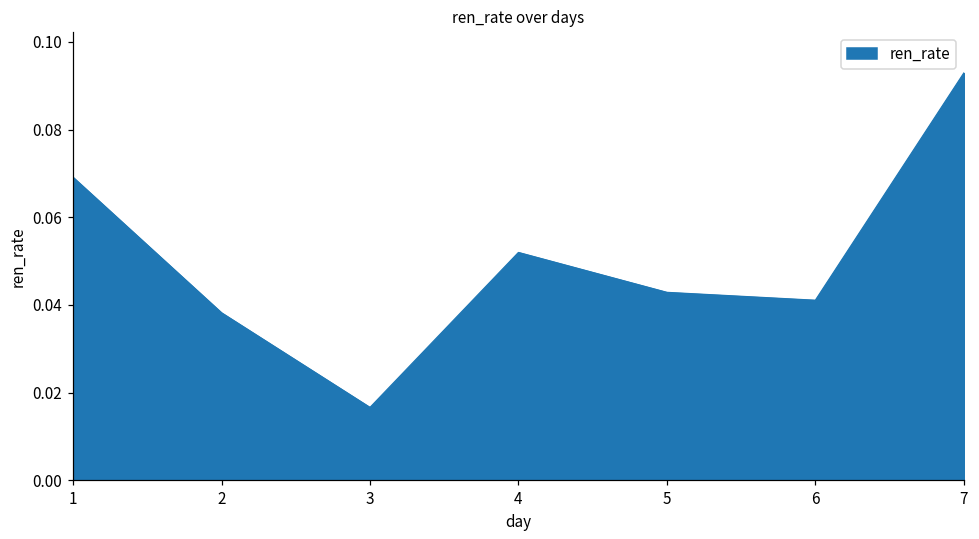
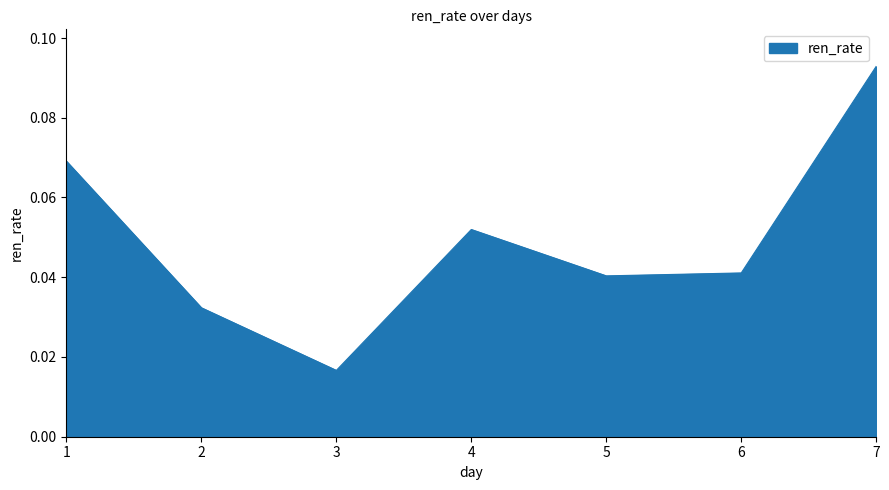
2: 0.038 -> 0.032
5: 0.043 -> 0.040
